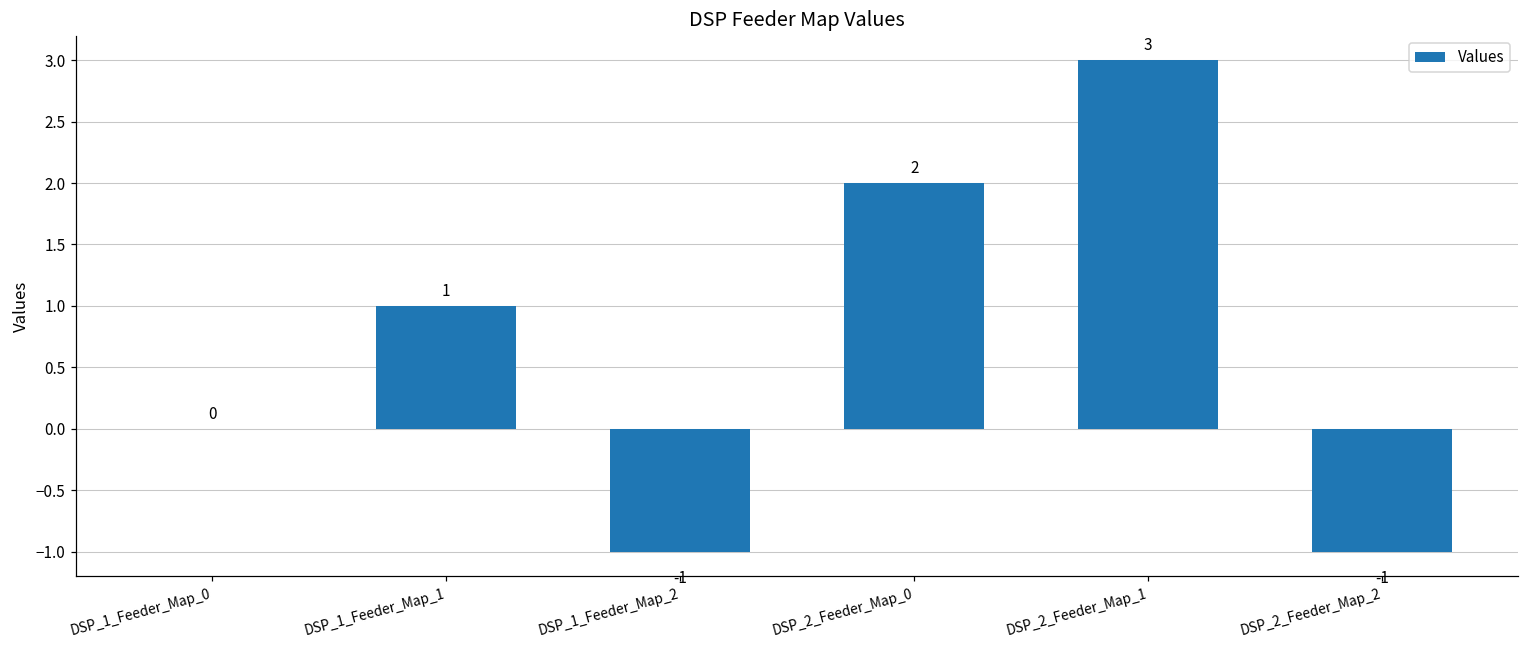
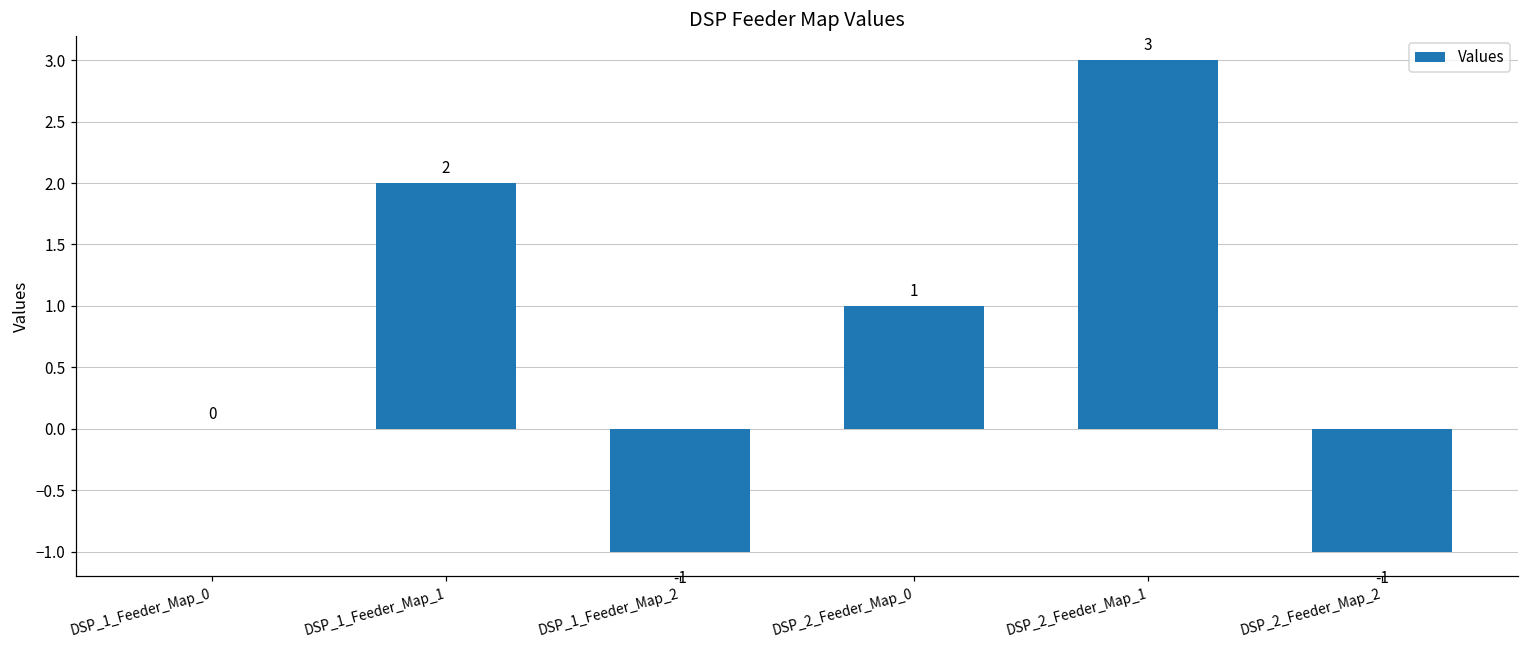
DSP_1_Feeder_Map_1: 1 -> 2
DSP_2_Feeder_Map_0: 2 -> 1
